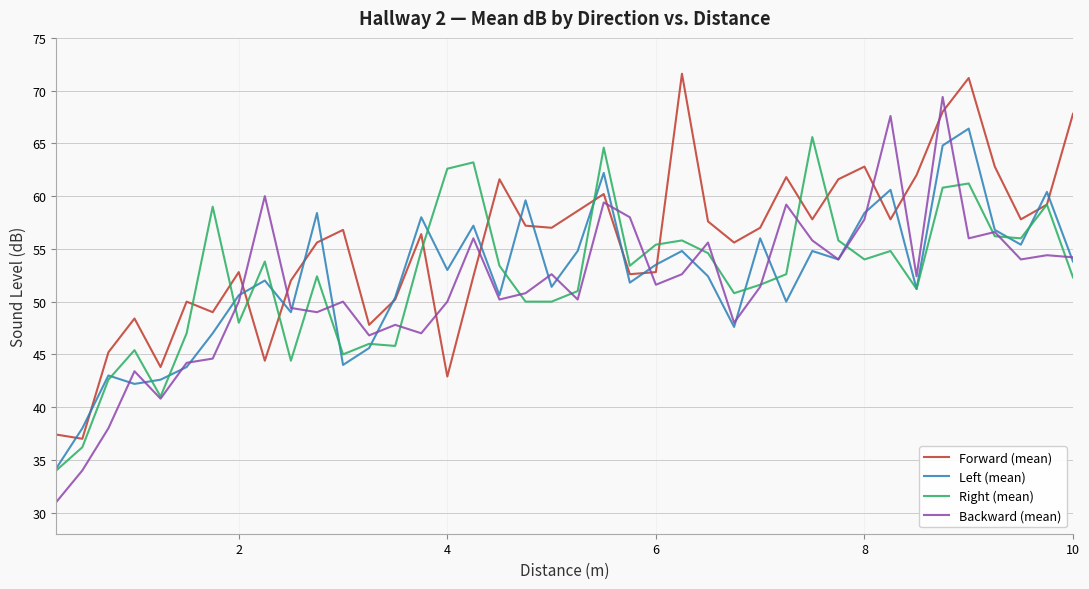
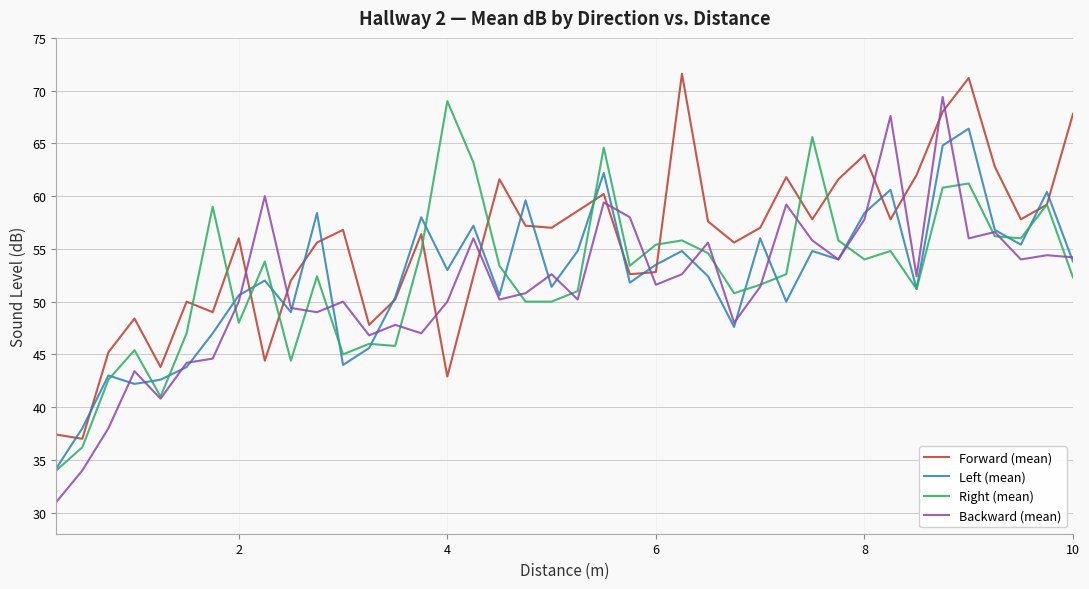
Forward (mean), 2: 52.8 -> 56.0
Right (mean), 4: 62.6 -> 69.0
Forward (mean), 8: 62.8 -> 63.9
